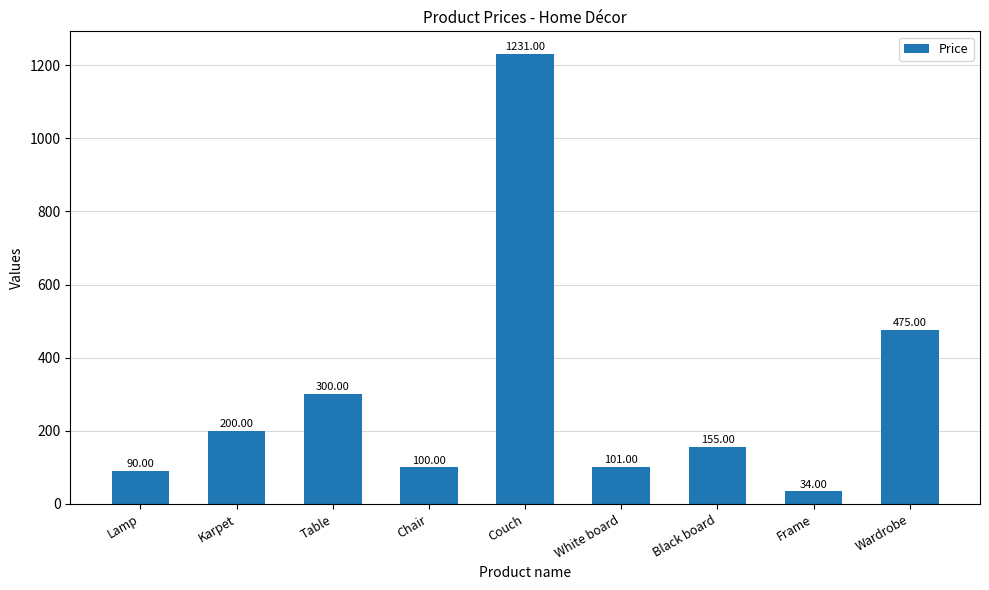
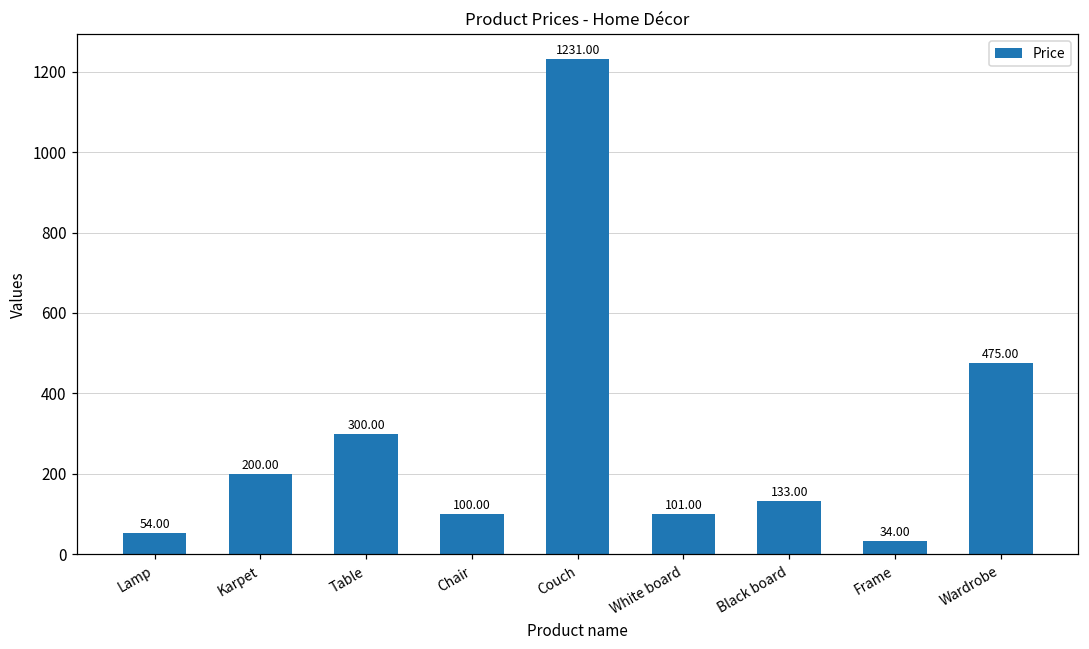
Lamp: 90.00 -> 54.00
Black board: 155.00 -> 133.00
